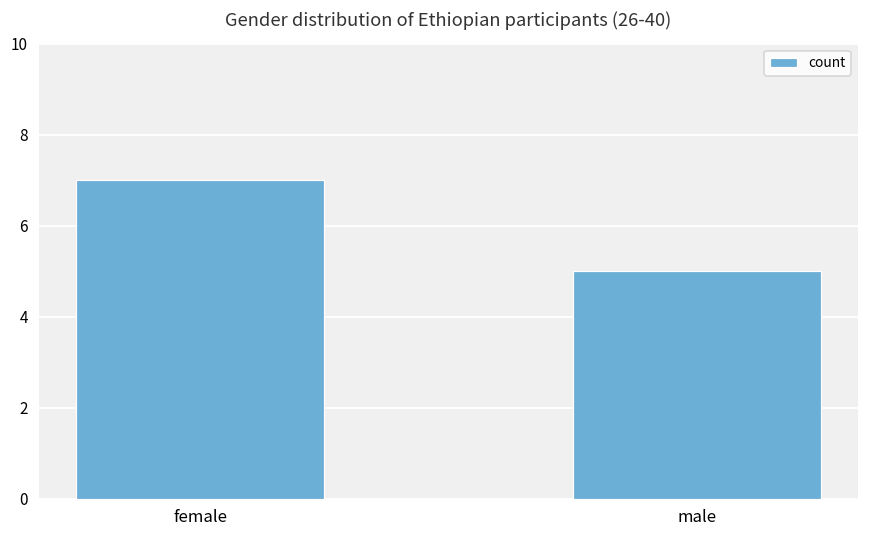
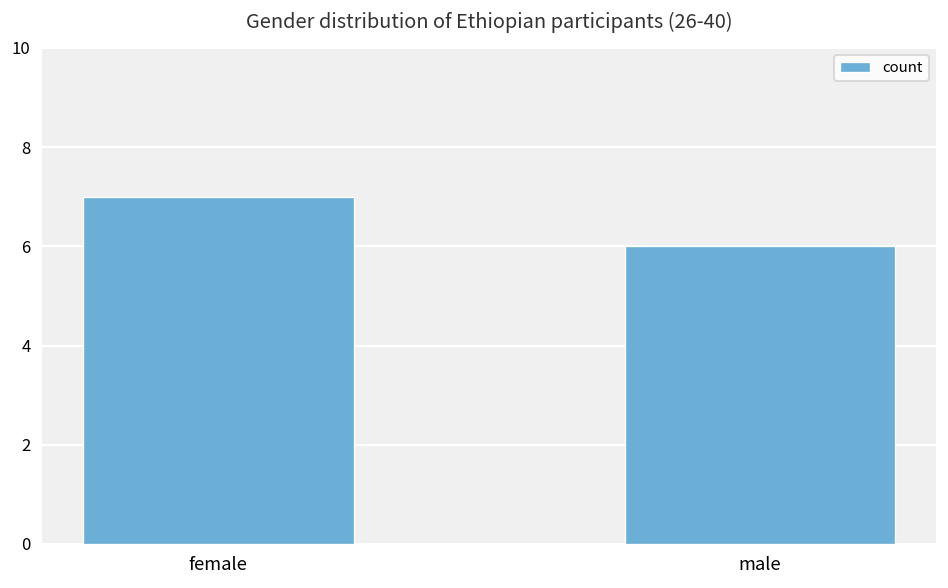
male: 5 -> 6
